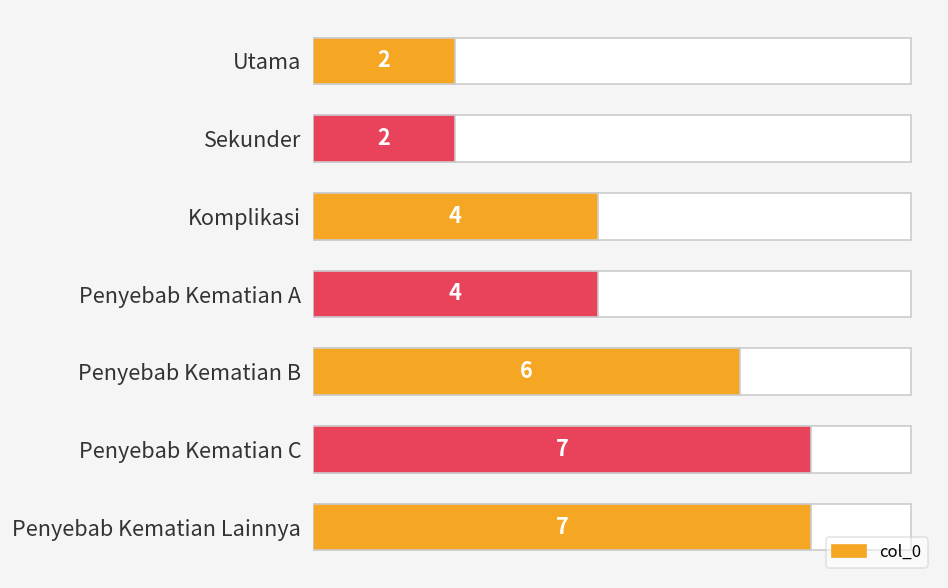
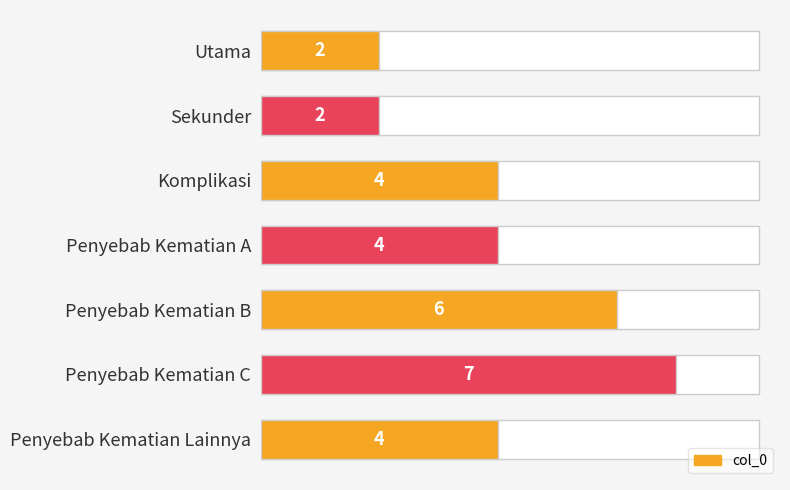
col_0, Penyebab Kematian Lainnya: 7 -> 4
